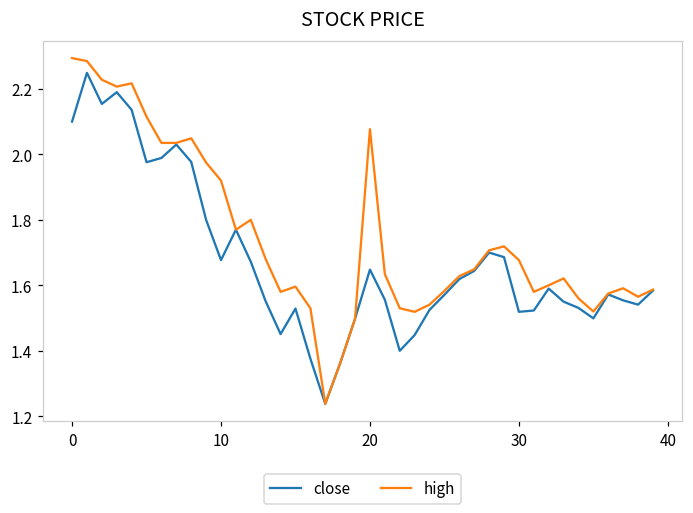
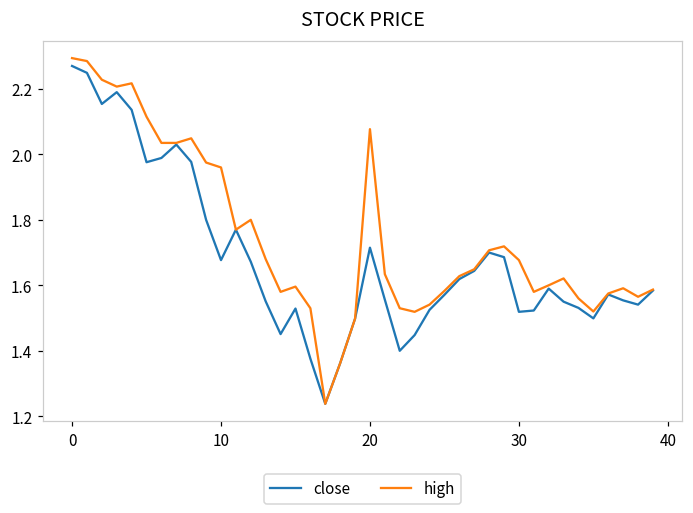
close, 0: 2.10 -> 2.27
high, 10: 1.92 -> 1.96
close, 20: 1.65 -> 1.72
